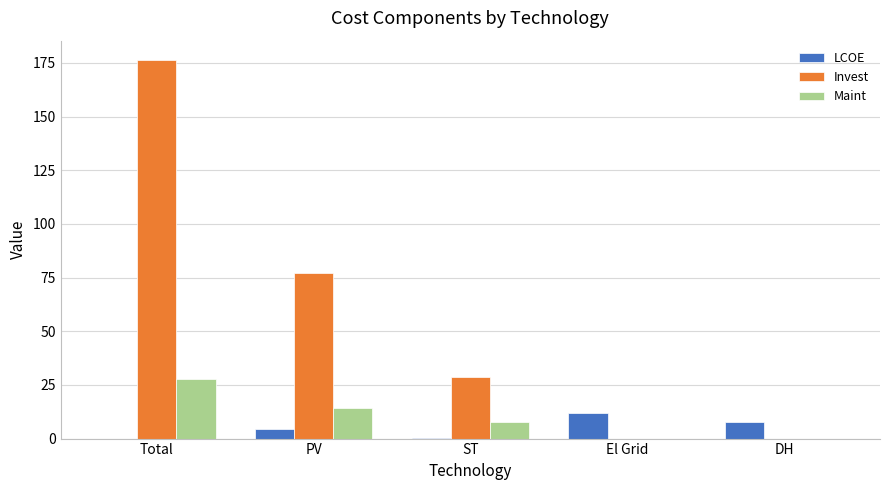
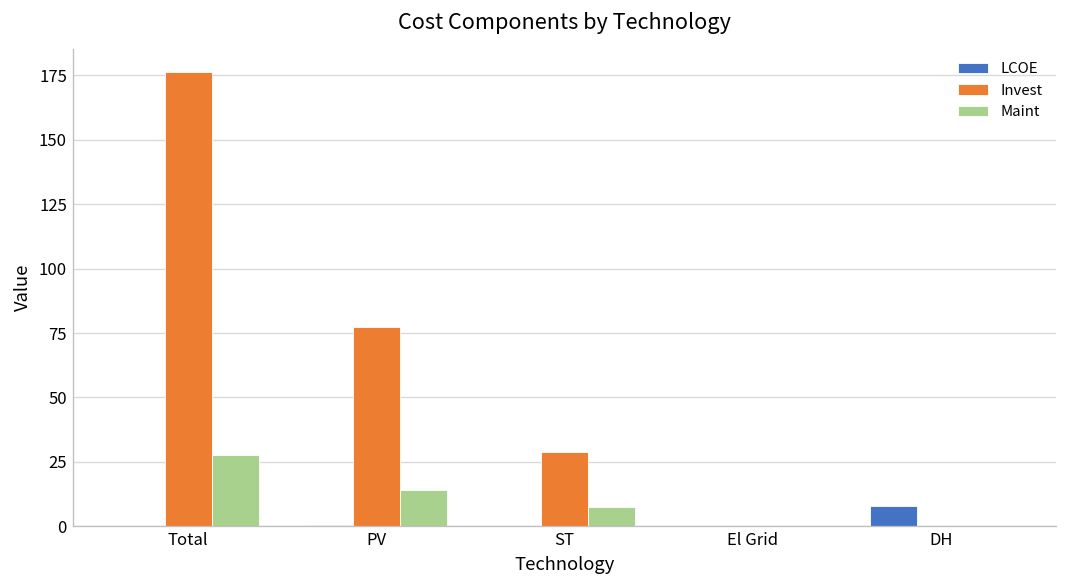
LCOE, PV: 5 -> 1
LCOE, El Grid: 12 -> 0
